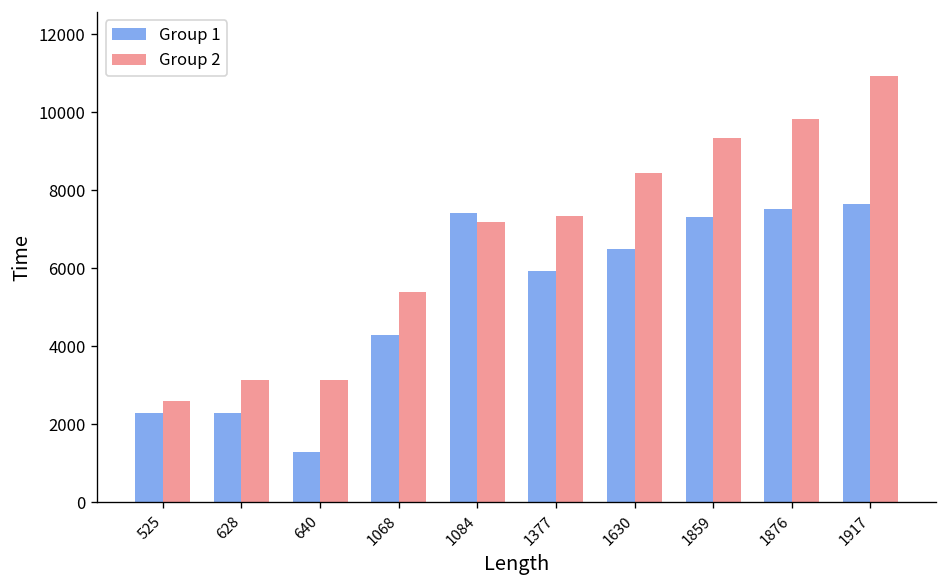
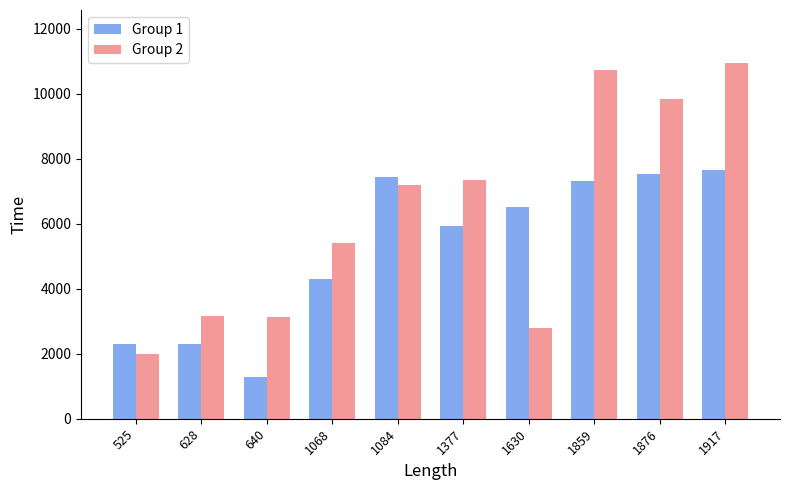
Group 2, 525: 2600 -> 2000
Group 2, 1630: 8500 -> 2800
Group 2, 1859: 9300 -> 10700
